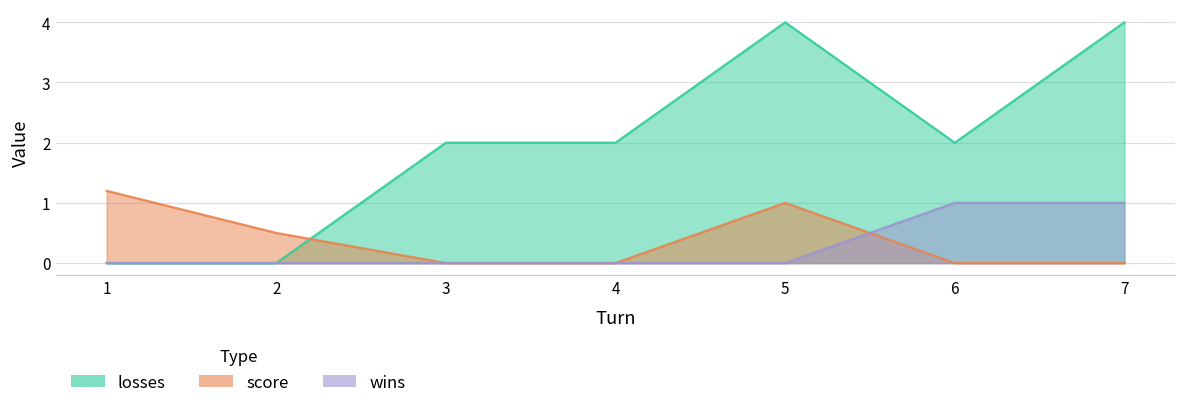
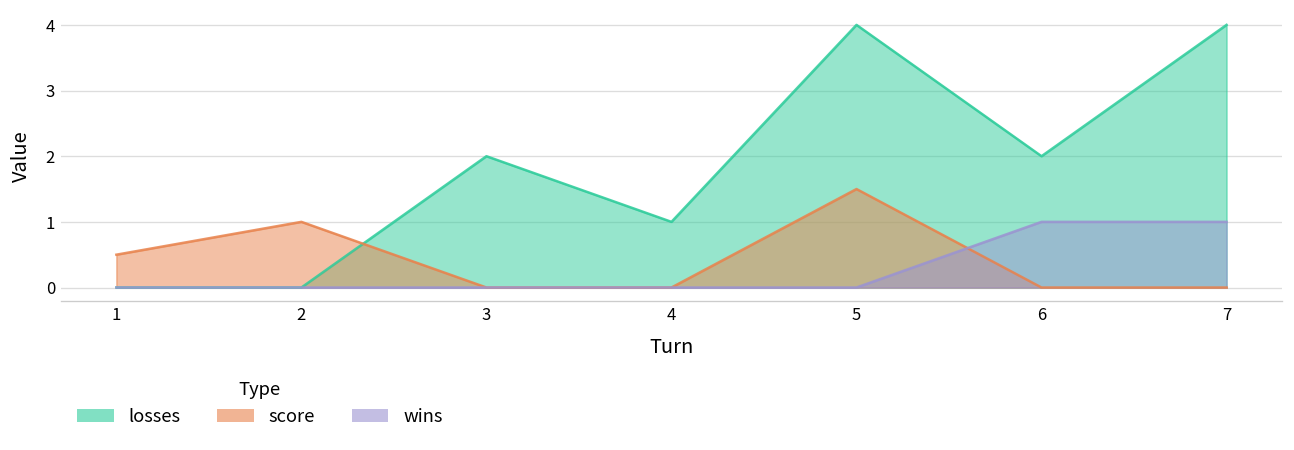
score, 1: 1.2 -> 0.5
score, 2: 0.5 -> 1.0
losses, 4: 2 -> 1
score, 5: 1.0 -> 1.5
